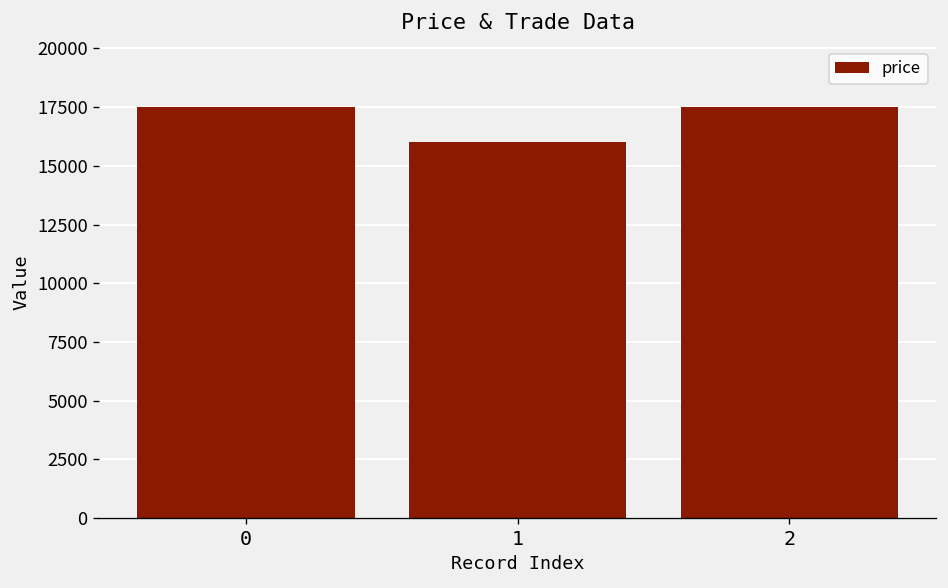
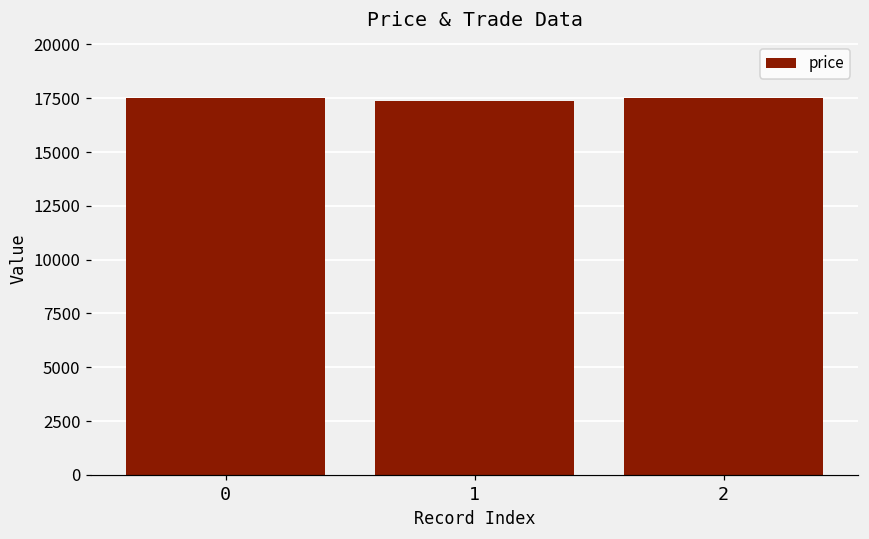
1: 16000 -> 17400
